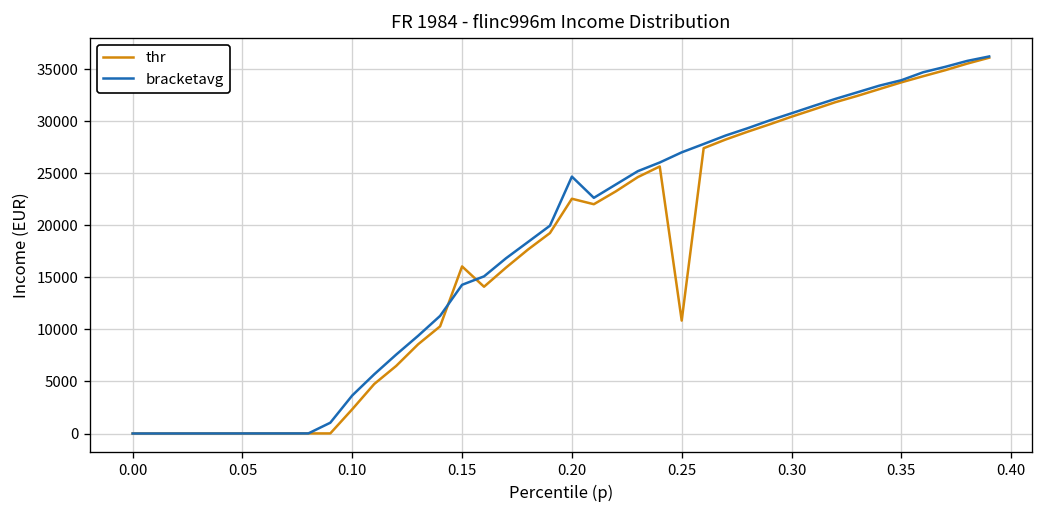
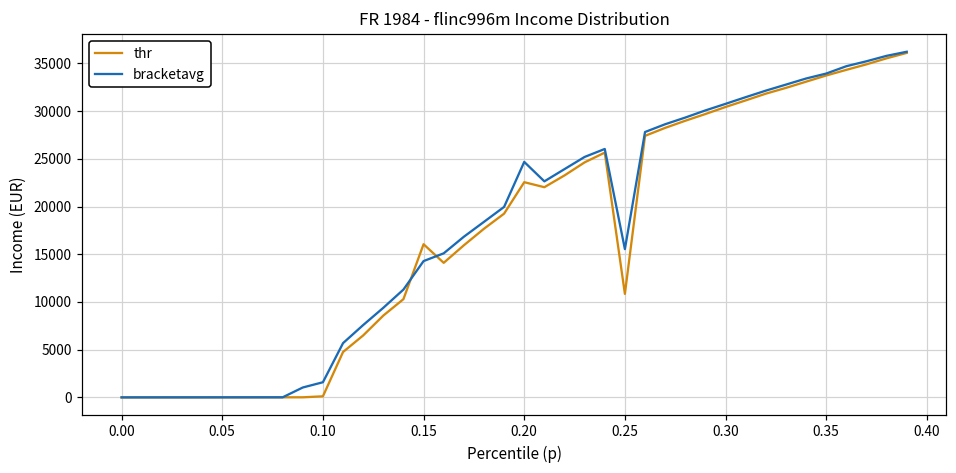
thr, 0.10: 2000 -> 0
bracketavg, 0.10: 4000 -> 2000
bracketavg, 0.25: 27000 -> 16000
